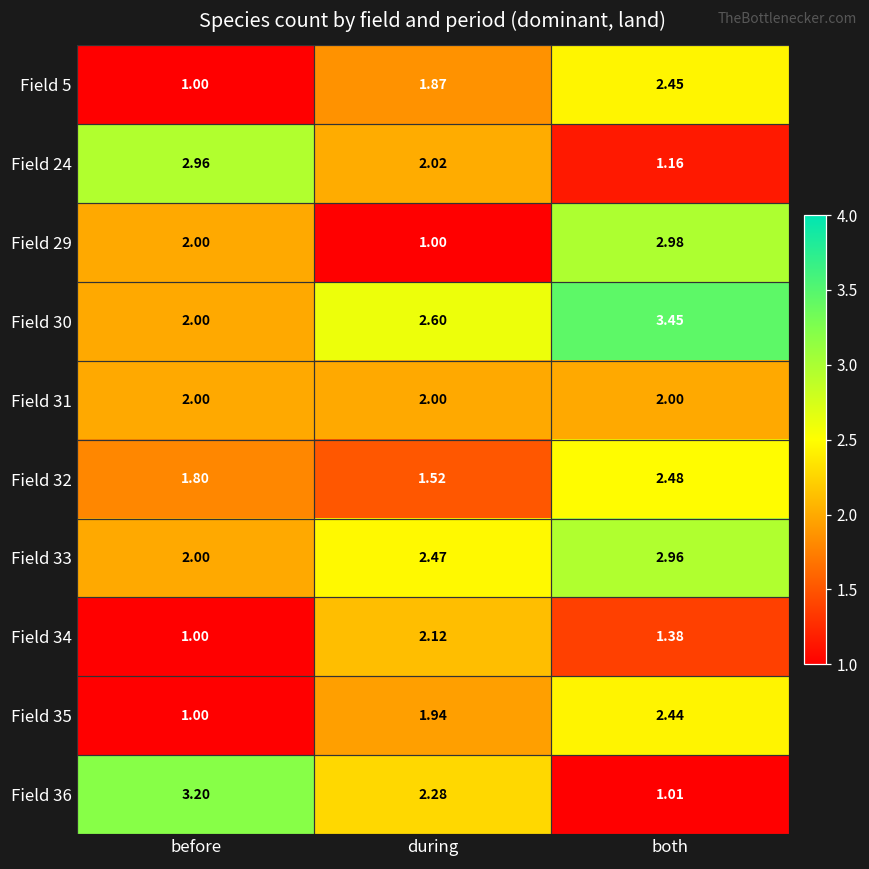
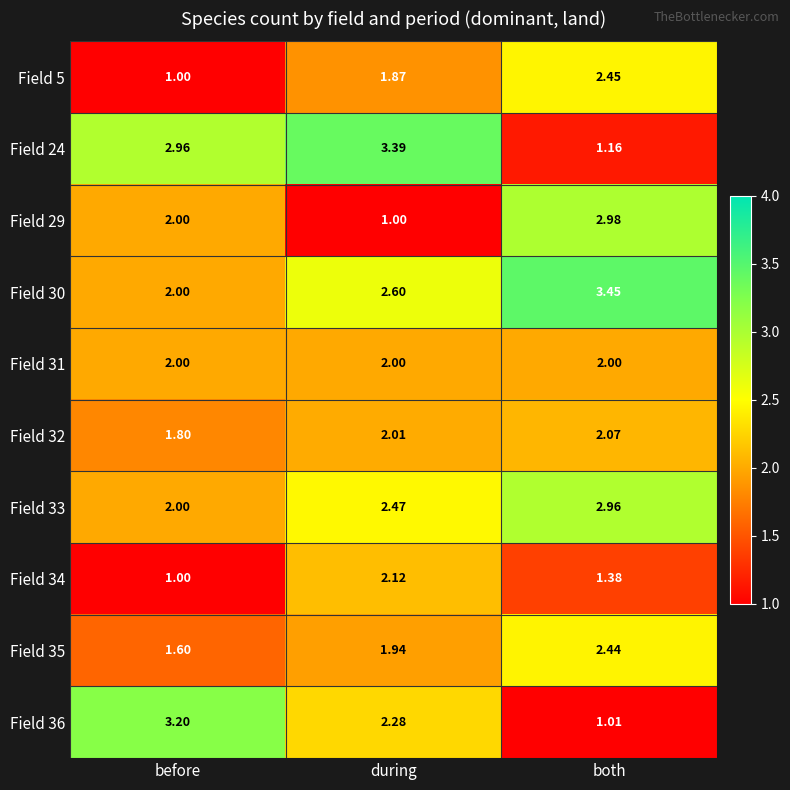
Field 24, during: 2.02 -> 3.39
Field 32, during: 1.52 -> 2.01
Field 32, both: 2.48 -> 2.07
Field 35, before: 1.00 -> 1.60
